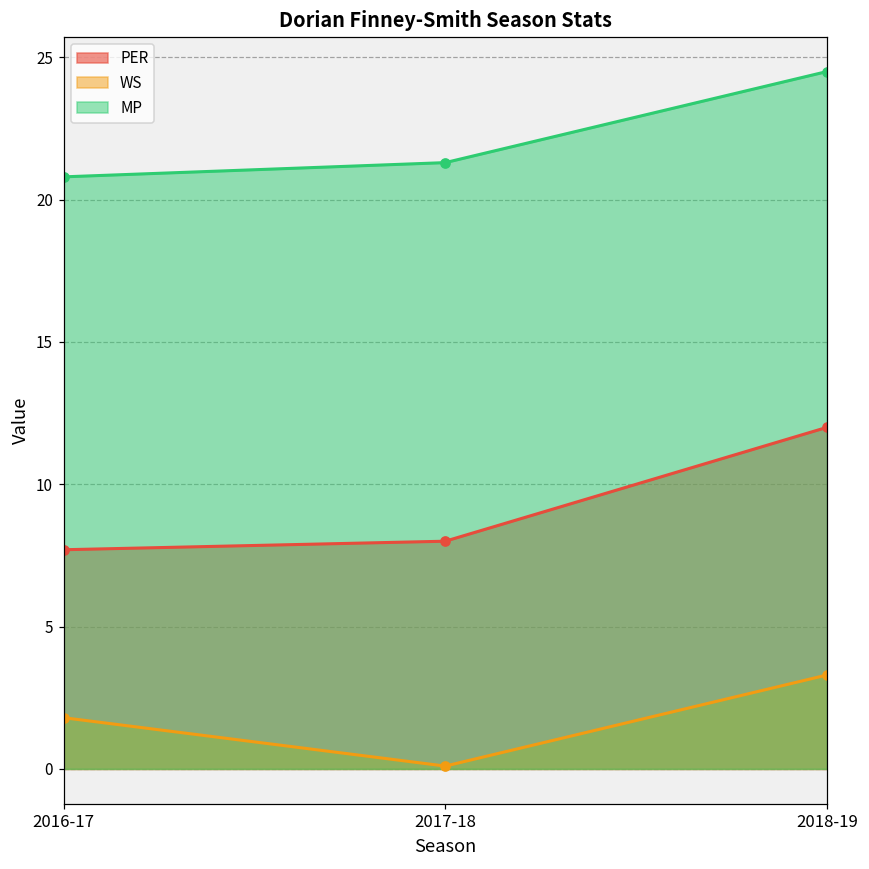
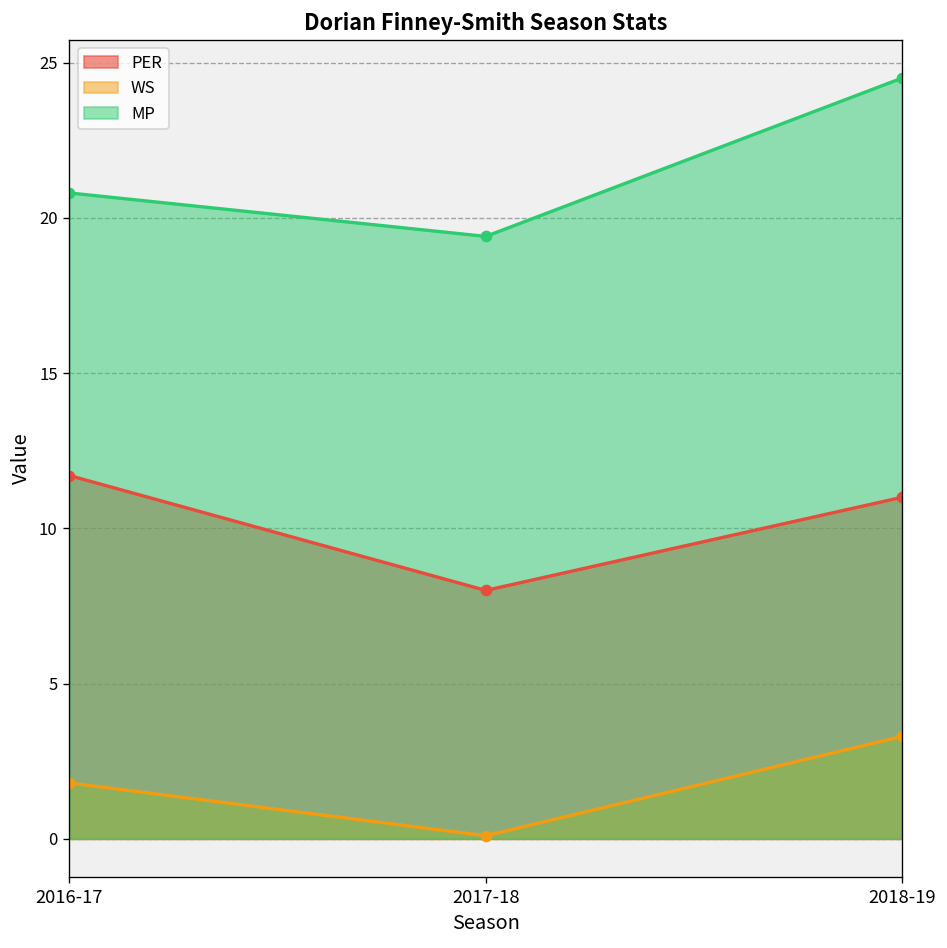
PER, 2016-17: 7.7 -> 11.7
MP, 2017-18: 21.3 -> 19.4
PER, 2018-19: 12 -> 11
